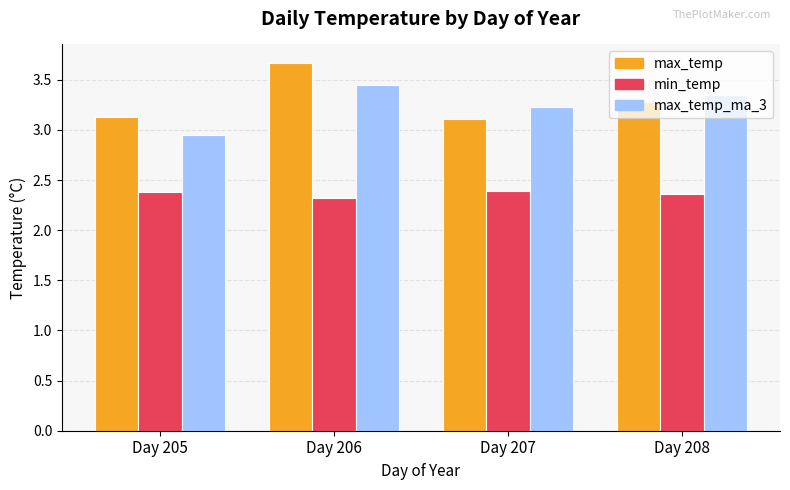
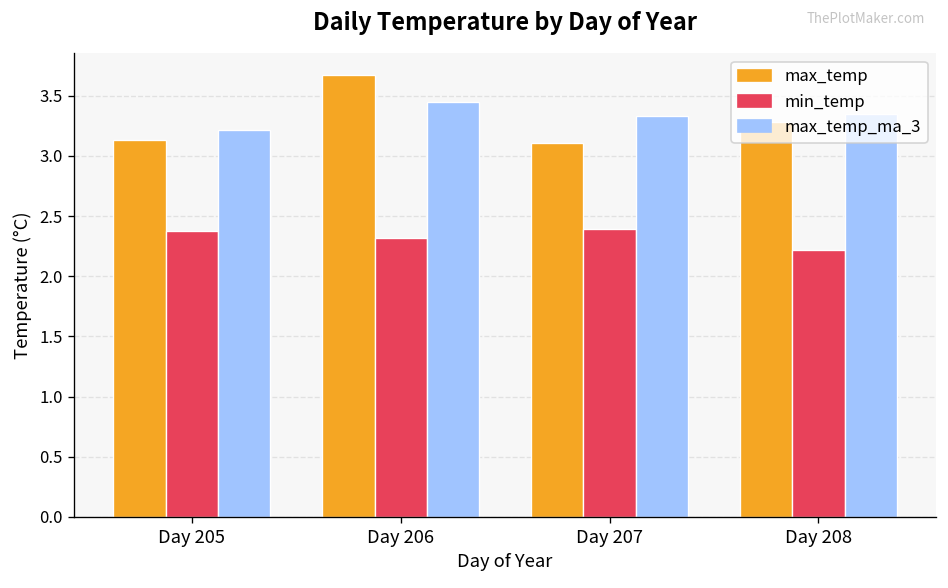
max_temp_ma_3, Day 205: 2.95 -> 3.22
max_temp_ma_3, Day 207: 3.23 -> 3.33
min_temp, Day 208: 2.36 -> 2.22
